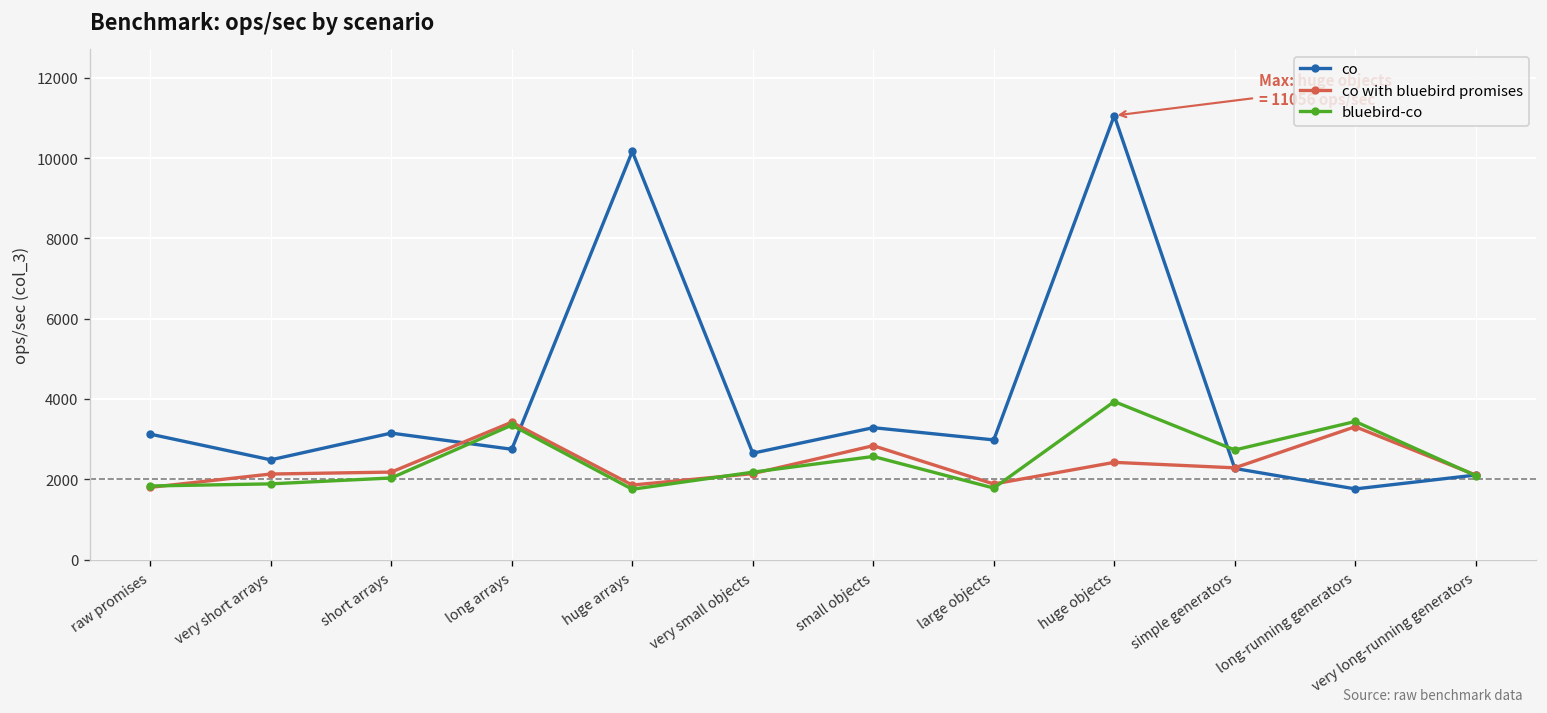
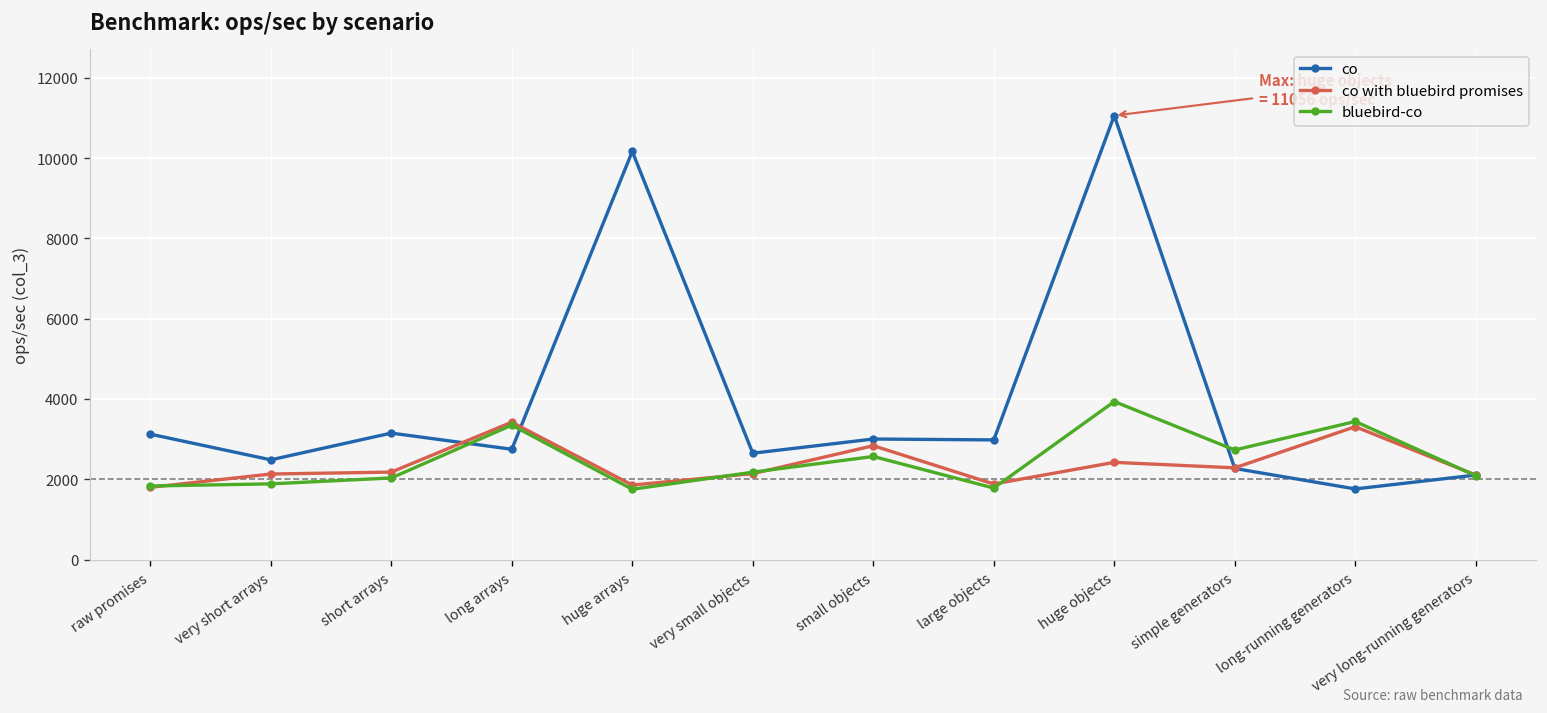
co, small objects: 3300 -> 3000
